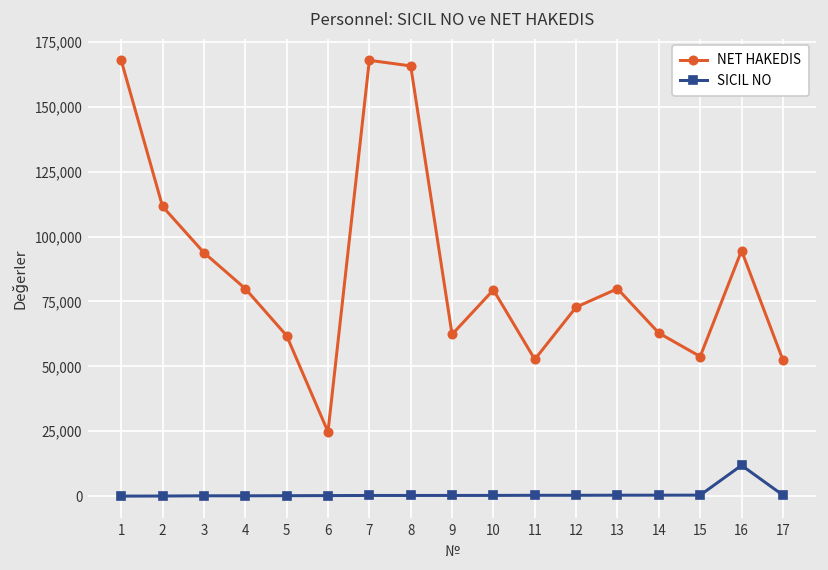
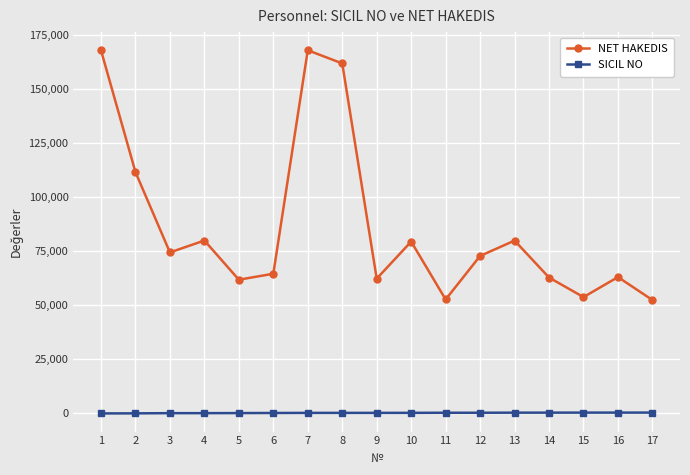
NET HAKEDIS, 3: 94,000 -> 74,000
NET HAKEDIS, 6: 25,000 -> 65,000
NET HAKEDIS, 8: 166,000 -> 162,000
NET HAKEDIS, 16: 95,000 -> 63,000
SICIL NO, 16: 12,000 -> 0
